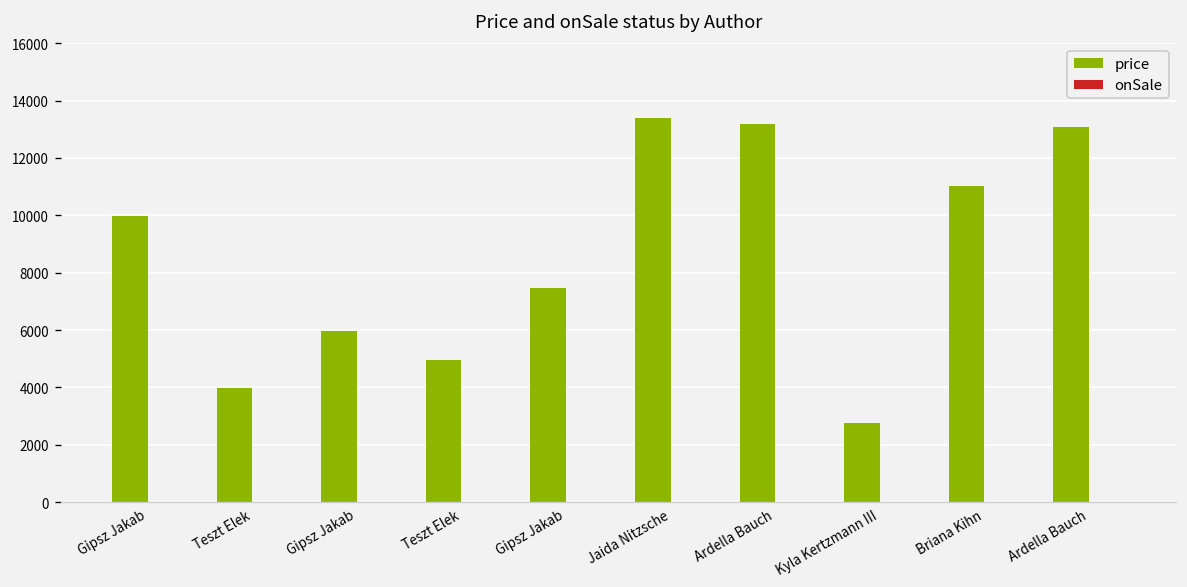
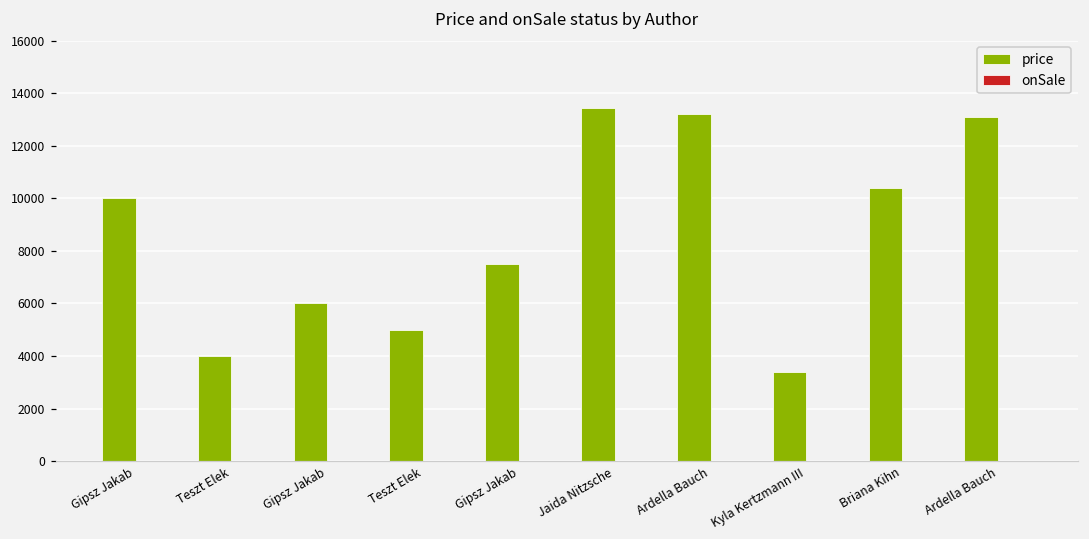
price, Kyla Kertzmann III: 2800 -> 3400
price, Briana Kihn: 11100 -> 10400
